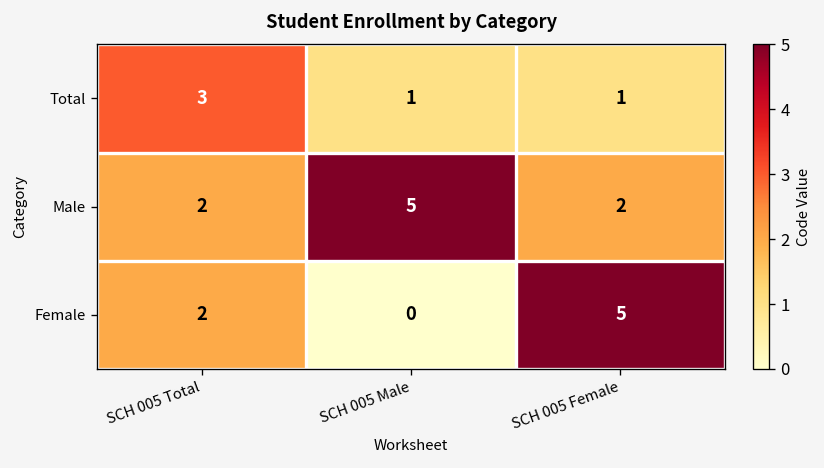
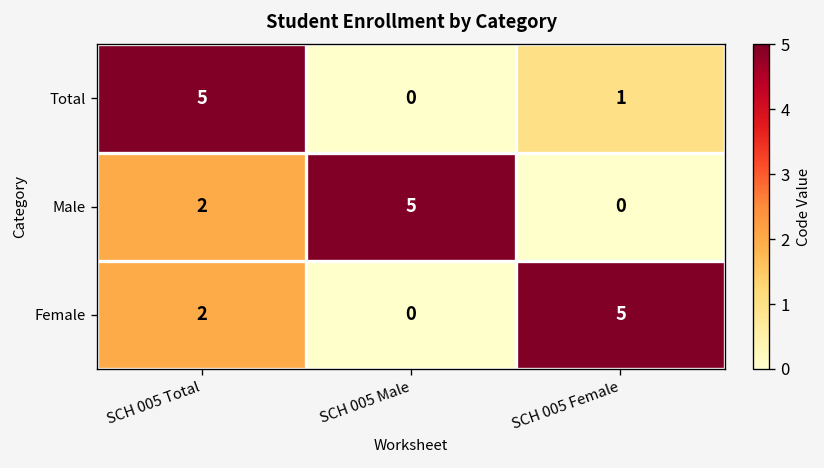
Total, SCH 005 Total: 3 -> 5
Total, SCH 005 Male: 1 -> 0
Male, SCH 005 Female: 2 -> 0
